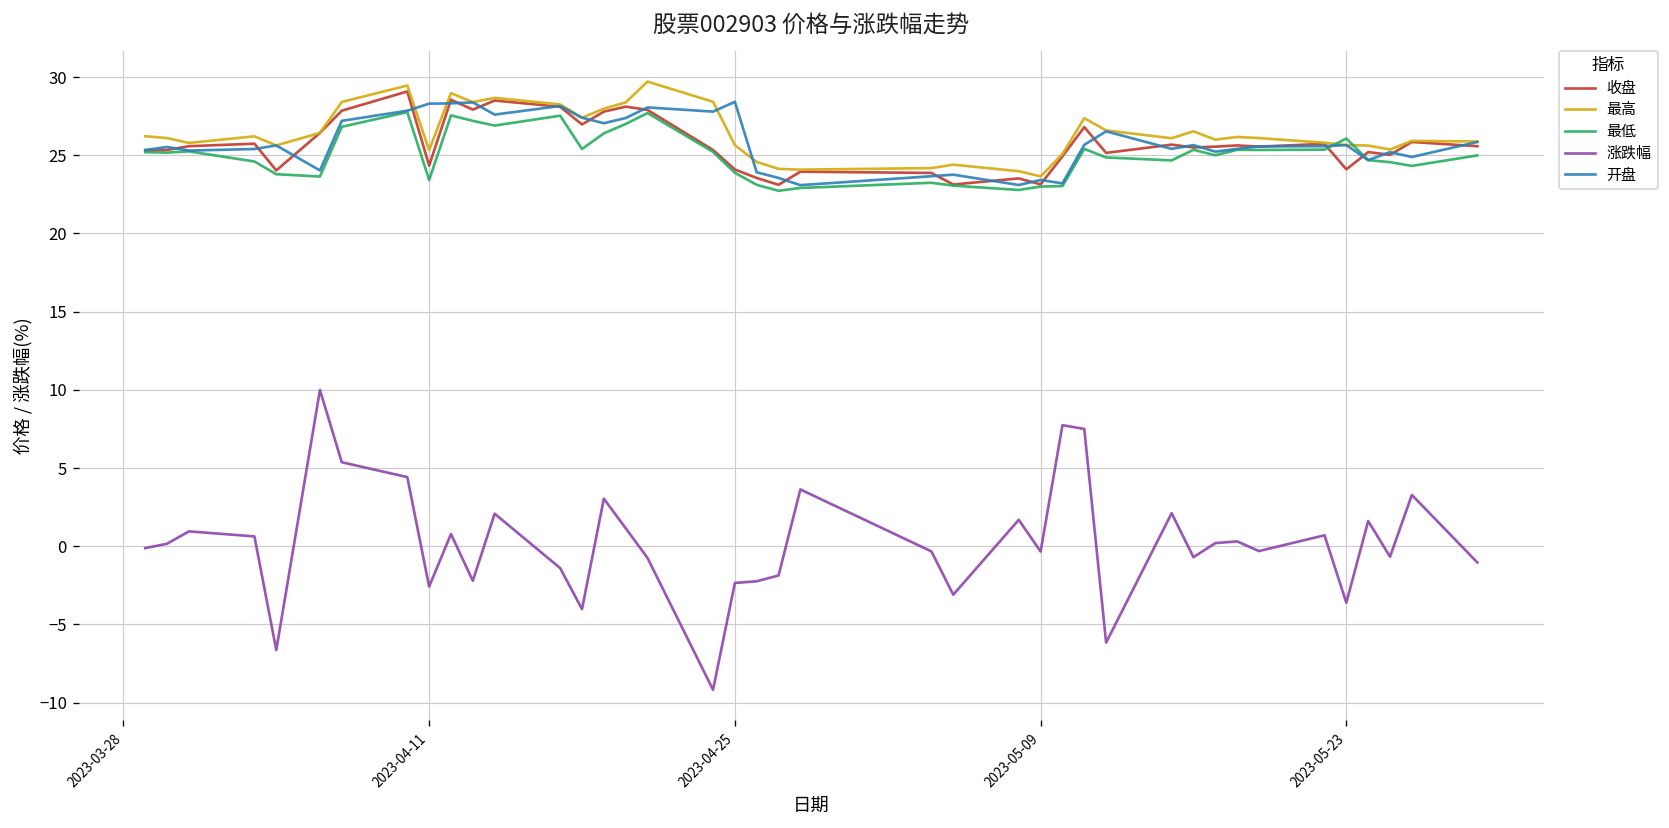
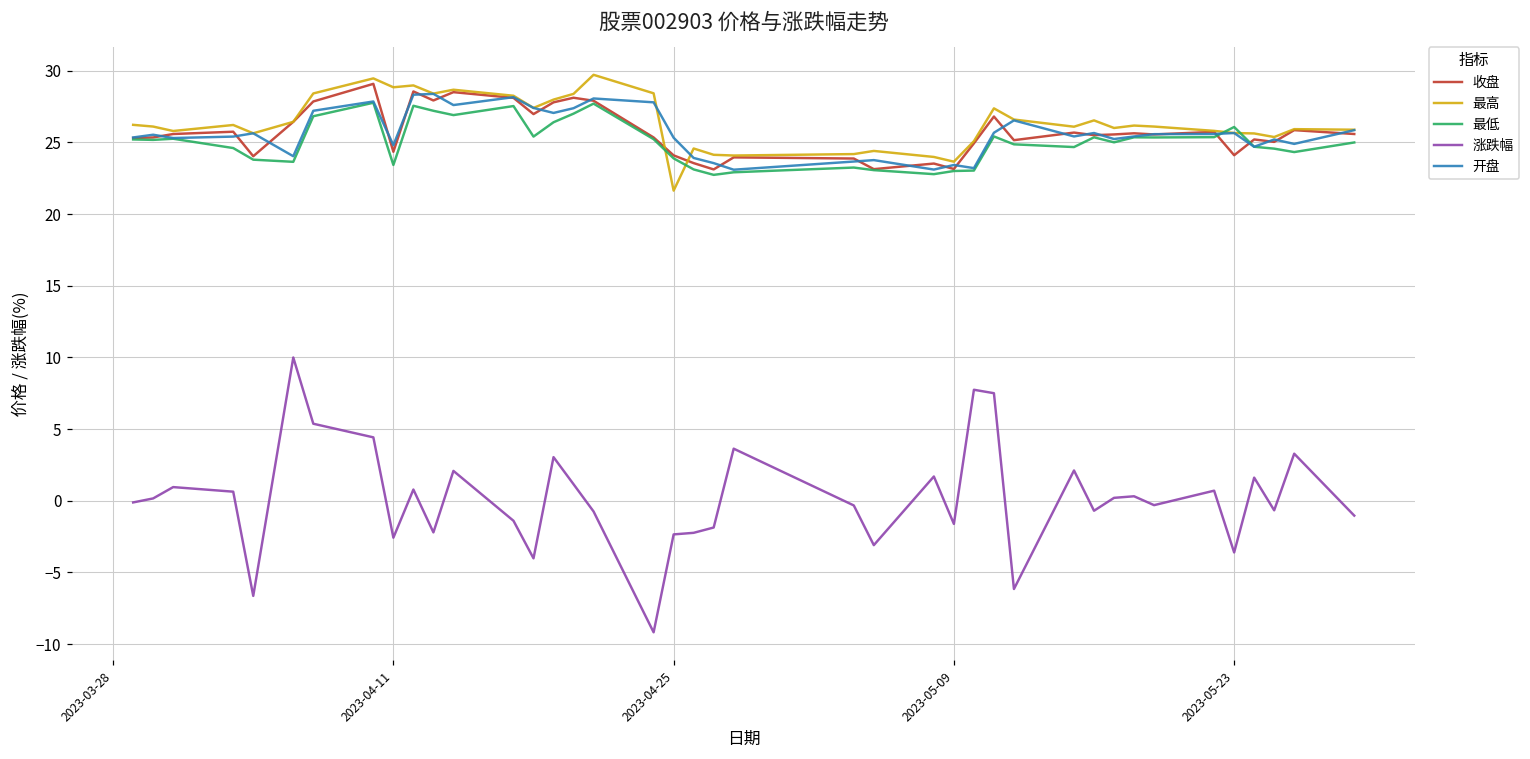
最高, 2023-04-11: 25.3 -> 28.8
开盘, 2023-04-11: 28.3 -> 24.8
最高, 2023-04-25: 25.7 -> 21.6
开盘, 2023-04-25: 28.4 -> 25.3
涨跌幅, 2023-05-09: -0.3 -> -1.6
